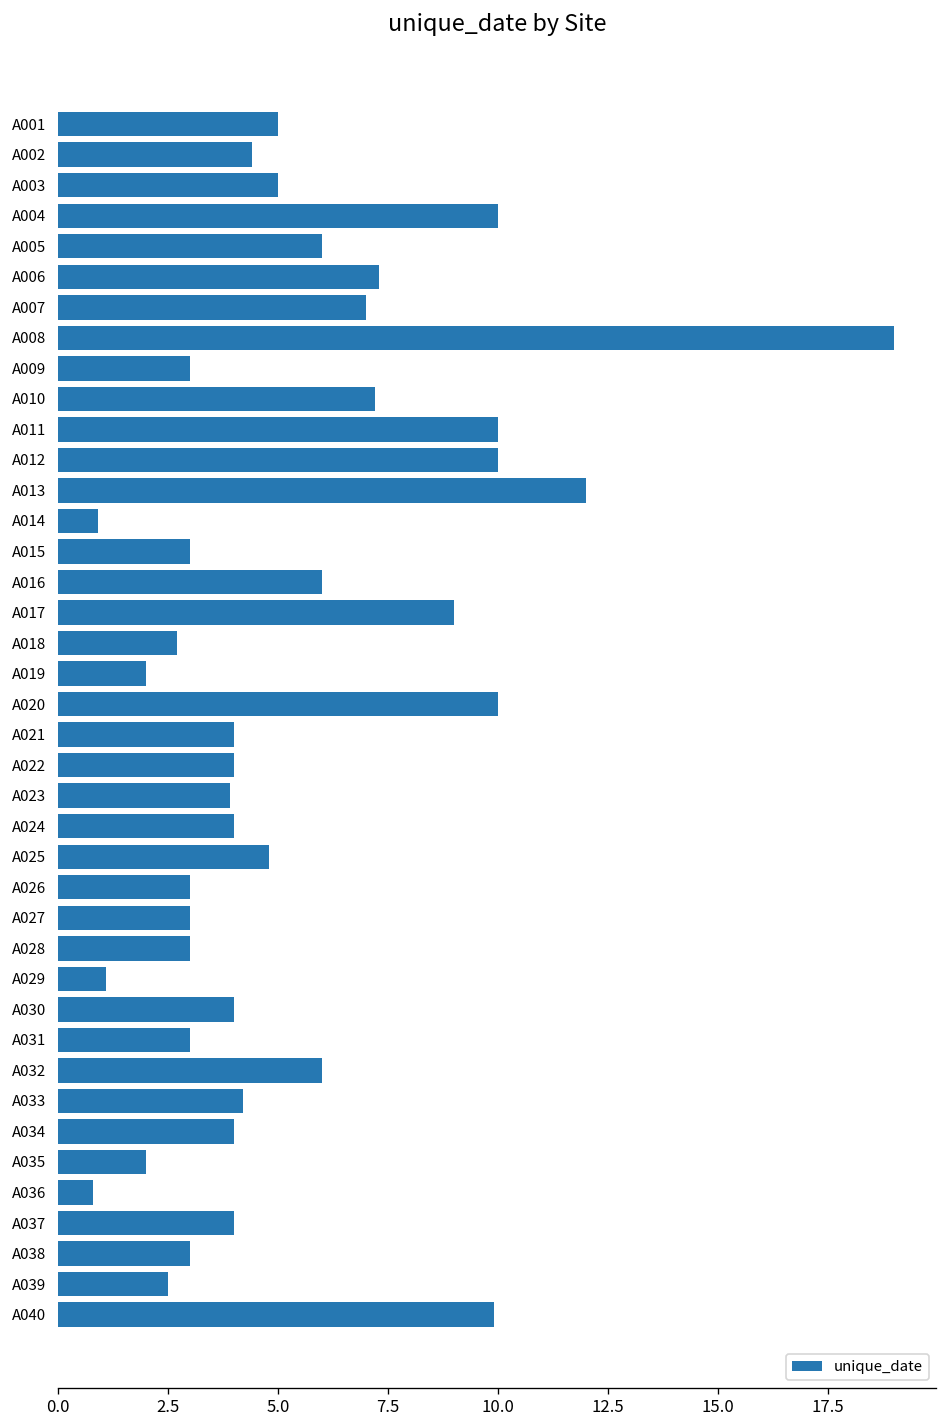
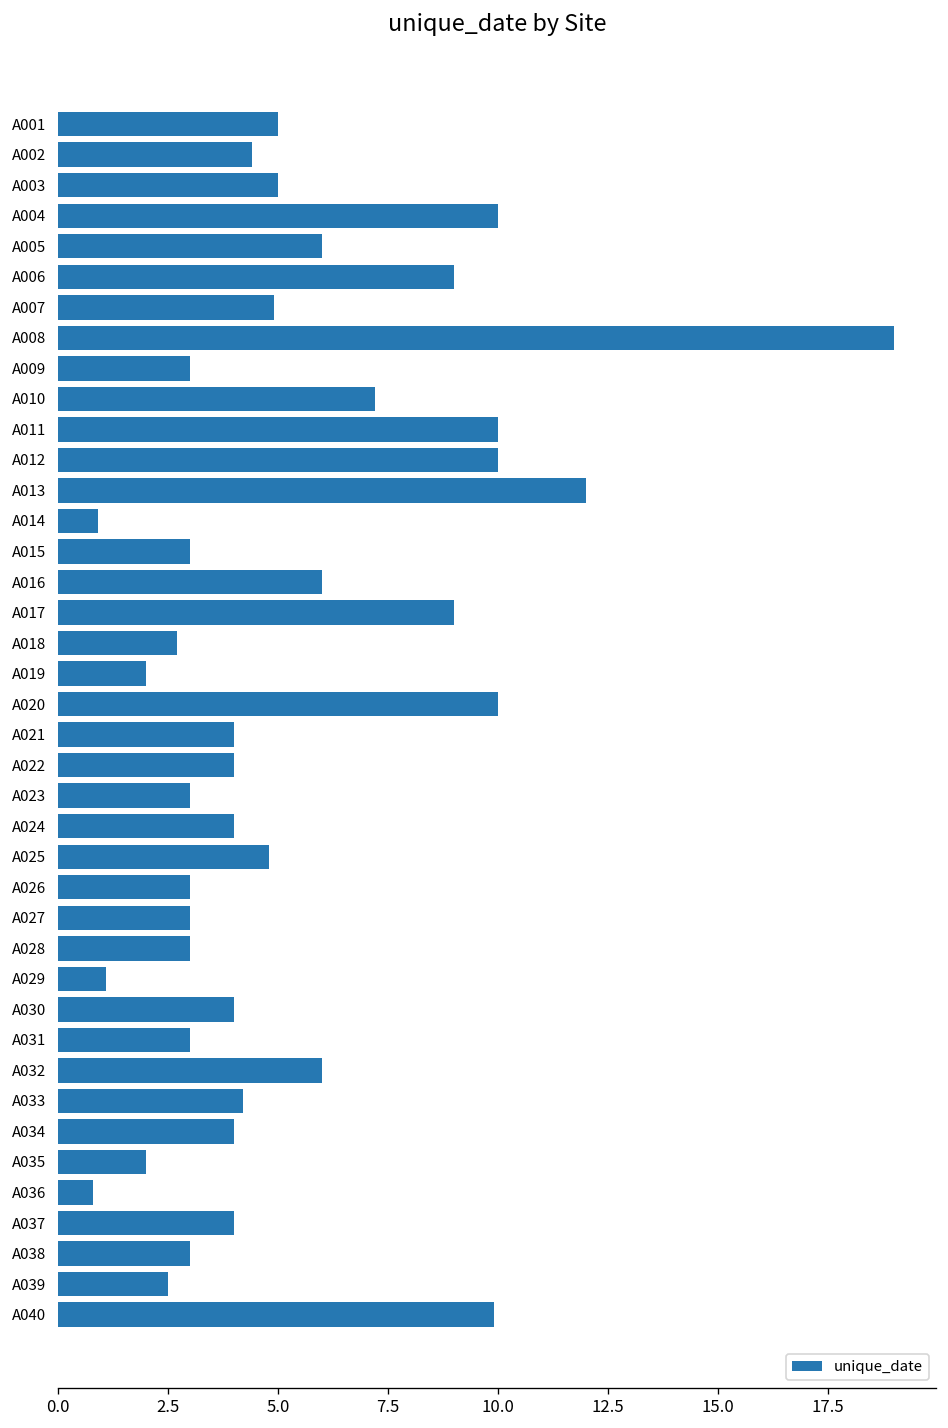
A006: 7.3 -> 9.0
A007: 7.0 -> 4.9
A023: 3.9 -> 3.0
